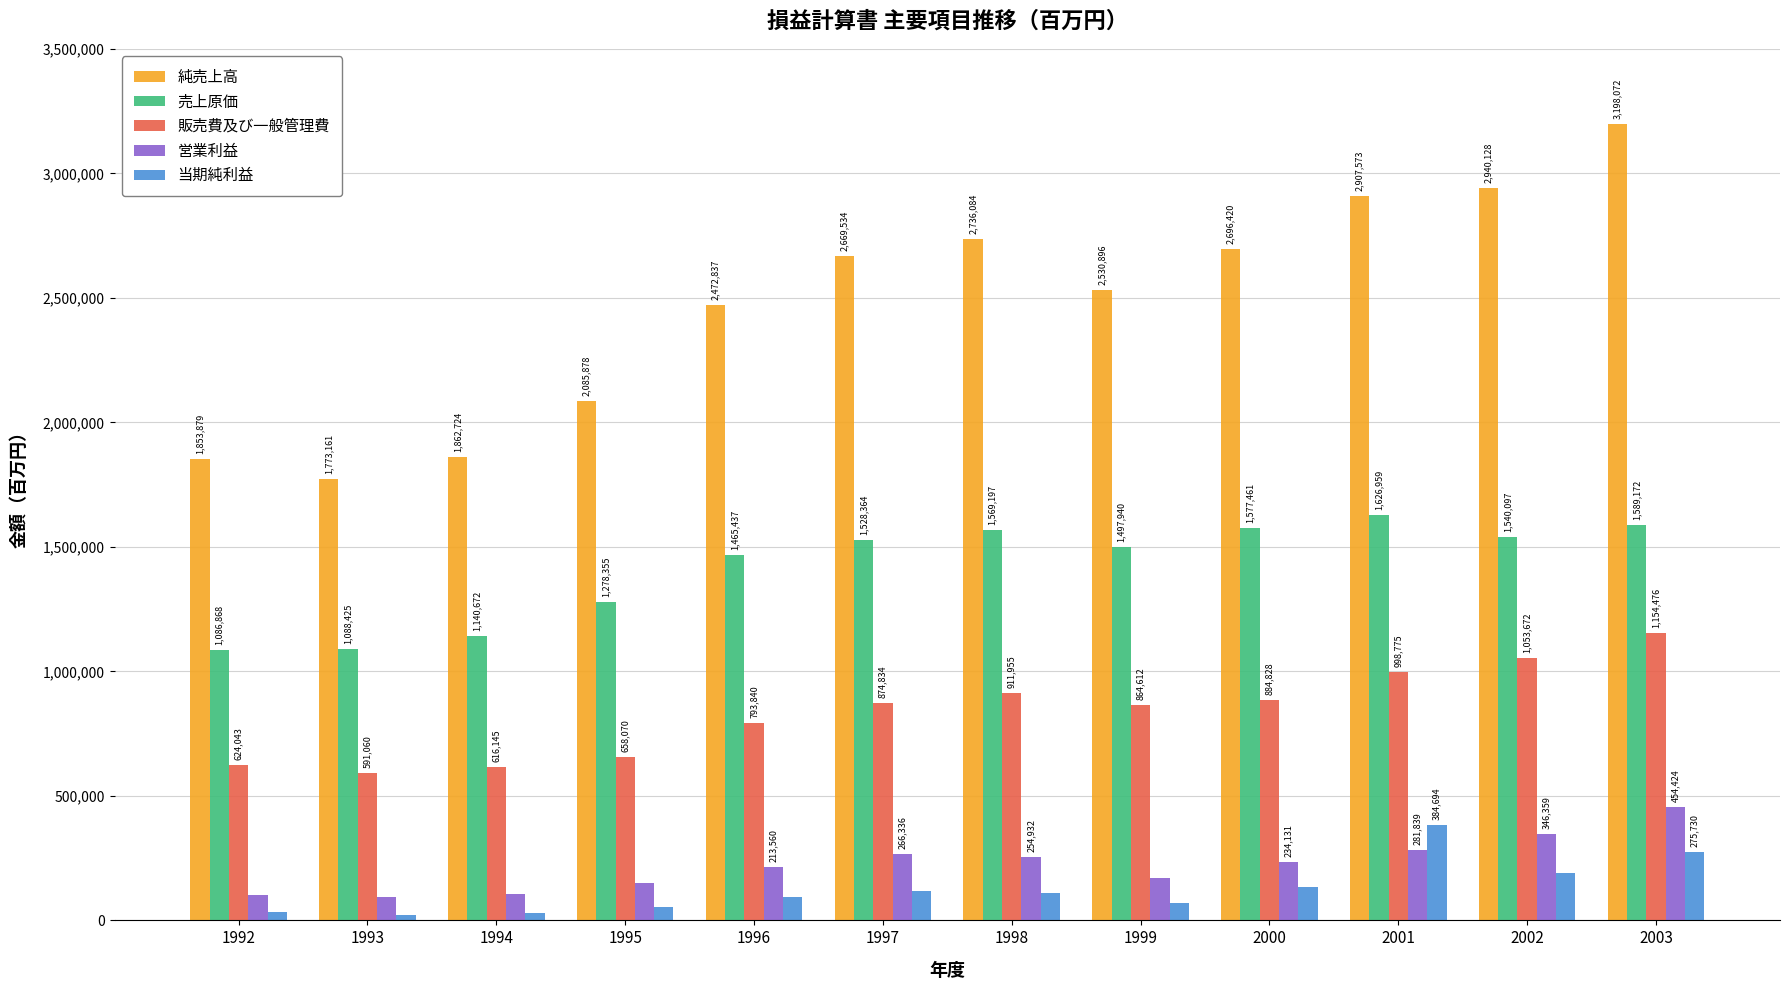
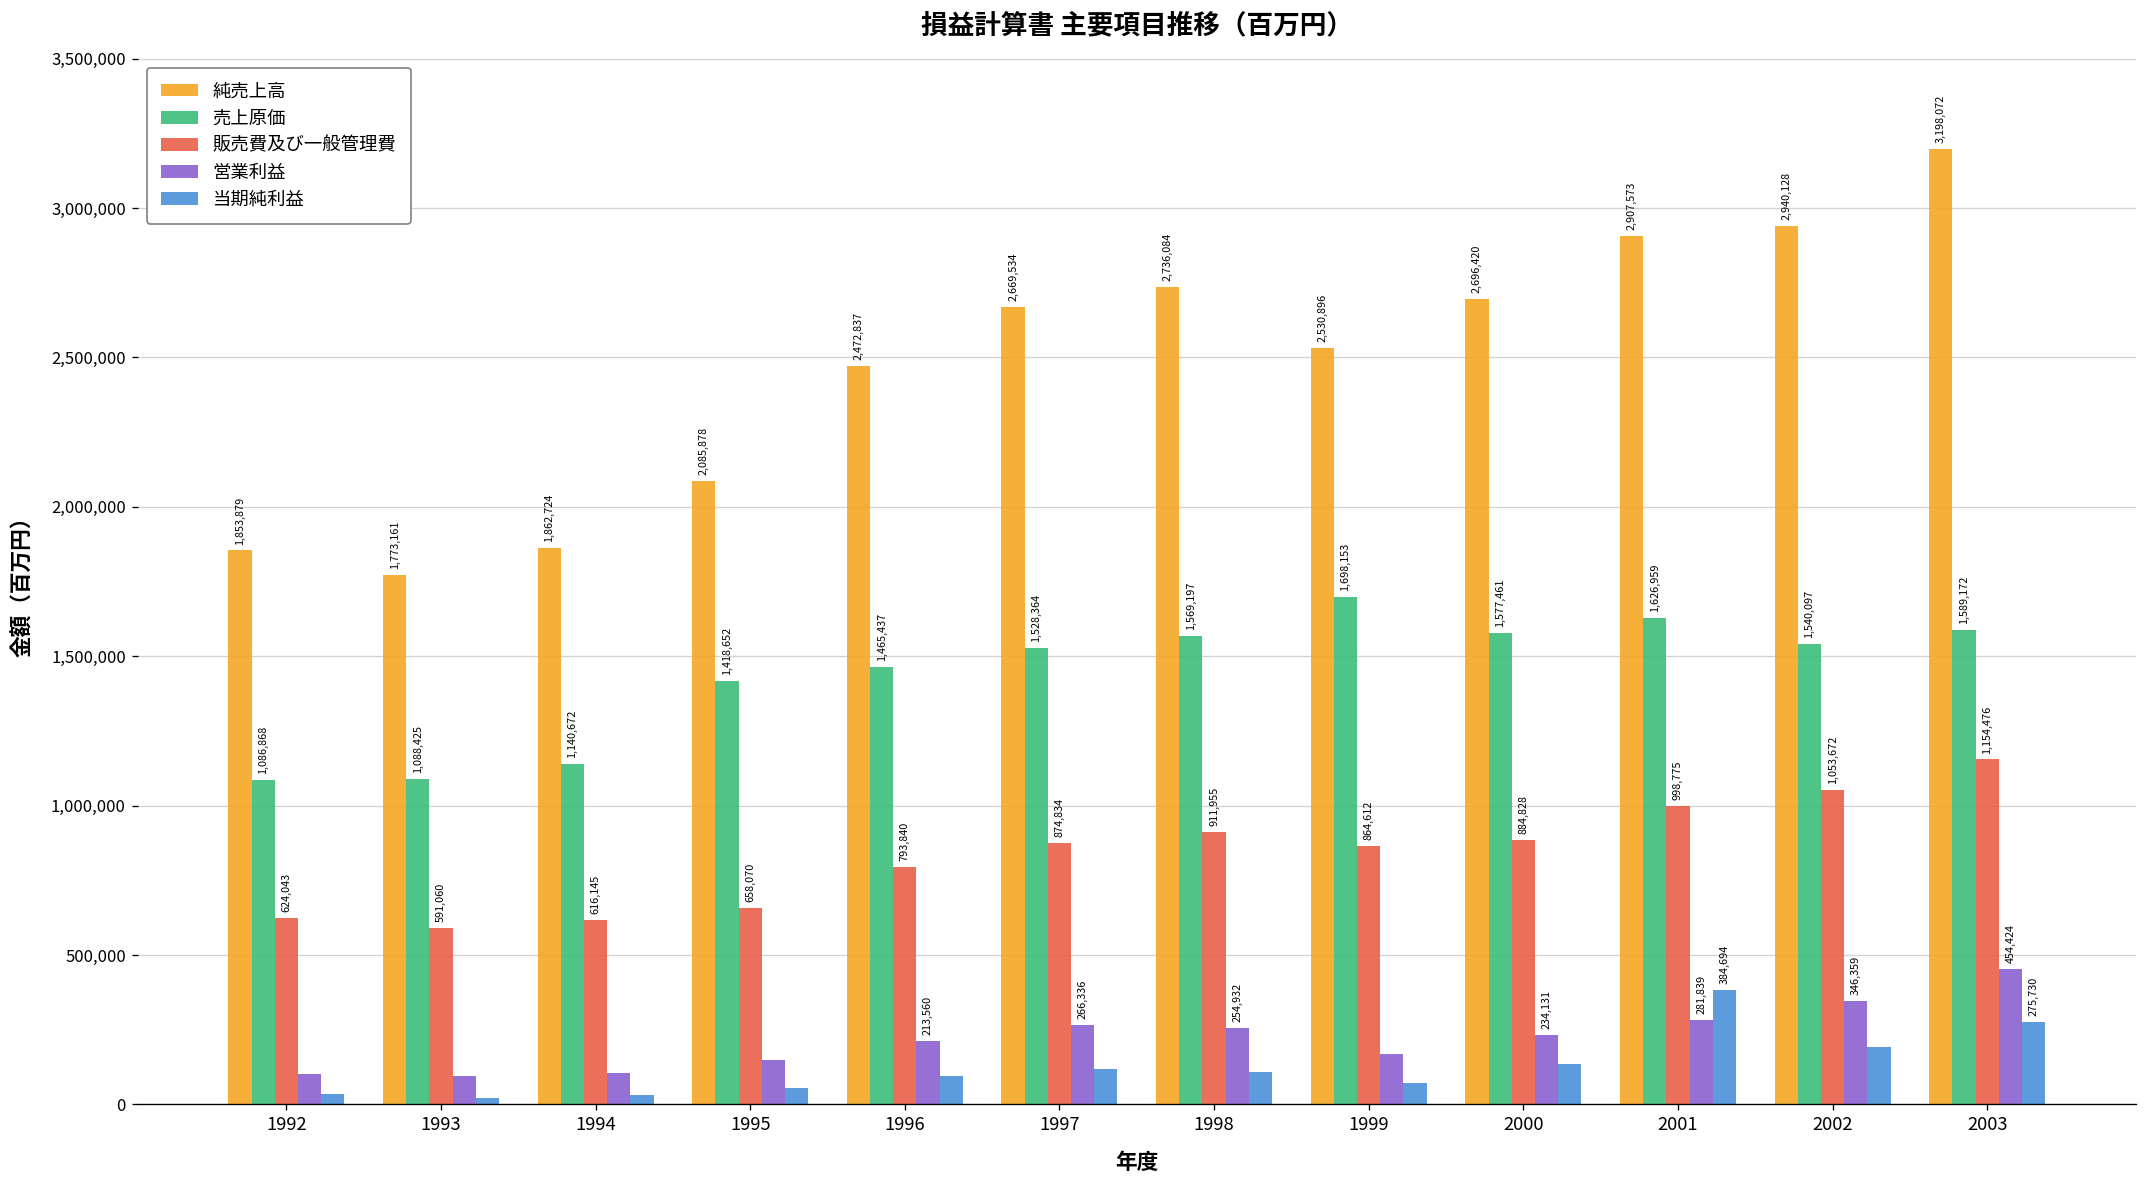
売上原価, 1995: 1,278,355 -> 1,418,652
売上原価, 1999: 1,497,940 -> 1,698,153
